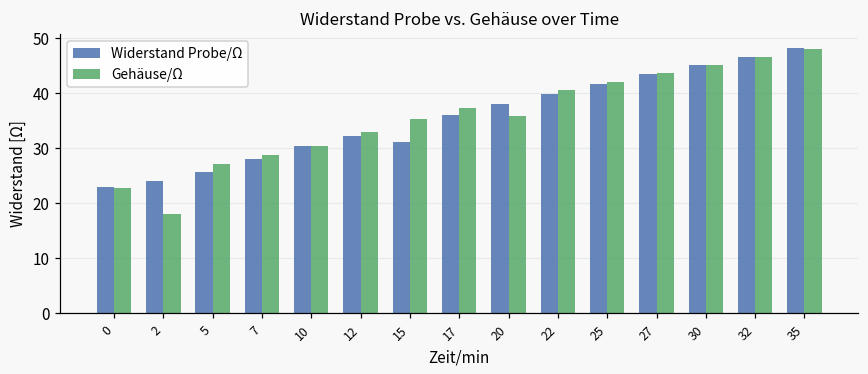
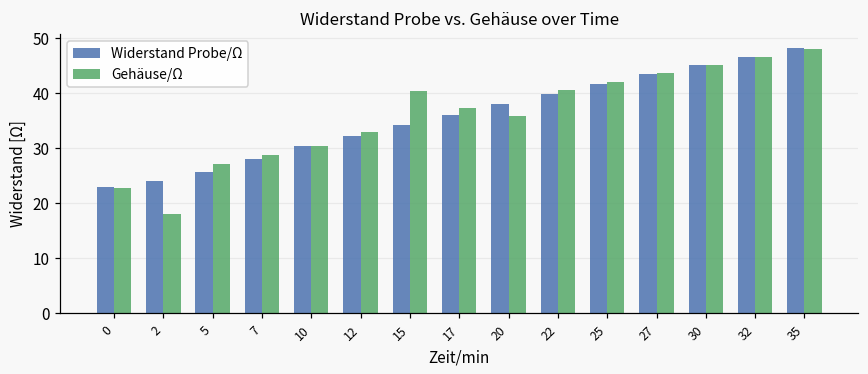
Widerstand Probe/Ω, 15: 31 -> 34
Gehäuse/Ω, 15: 35 -> 41
